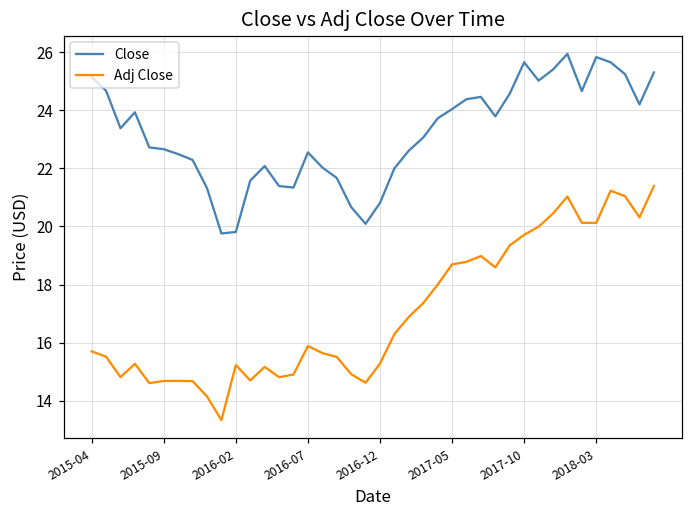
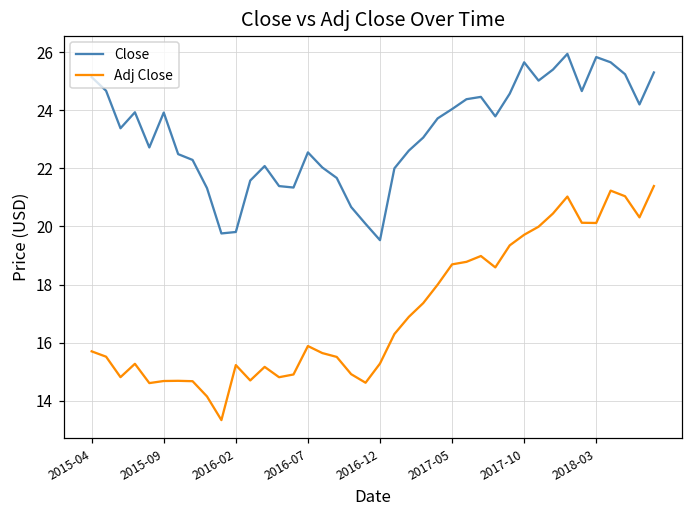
Close, 2015-09: 22.7 -> 23.9
Close, 2016-12: 20.8 -> 19.5
